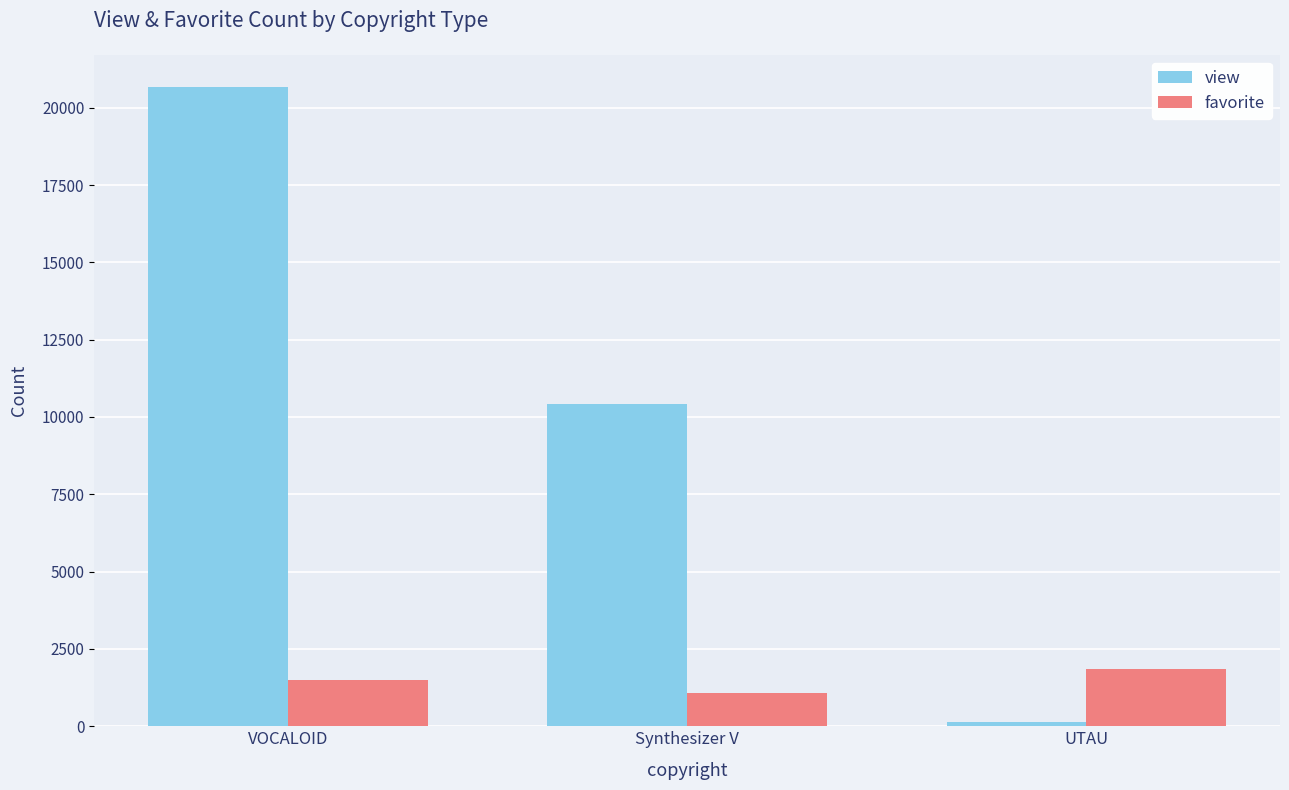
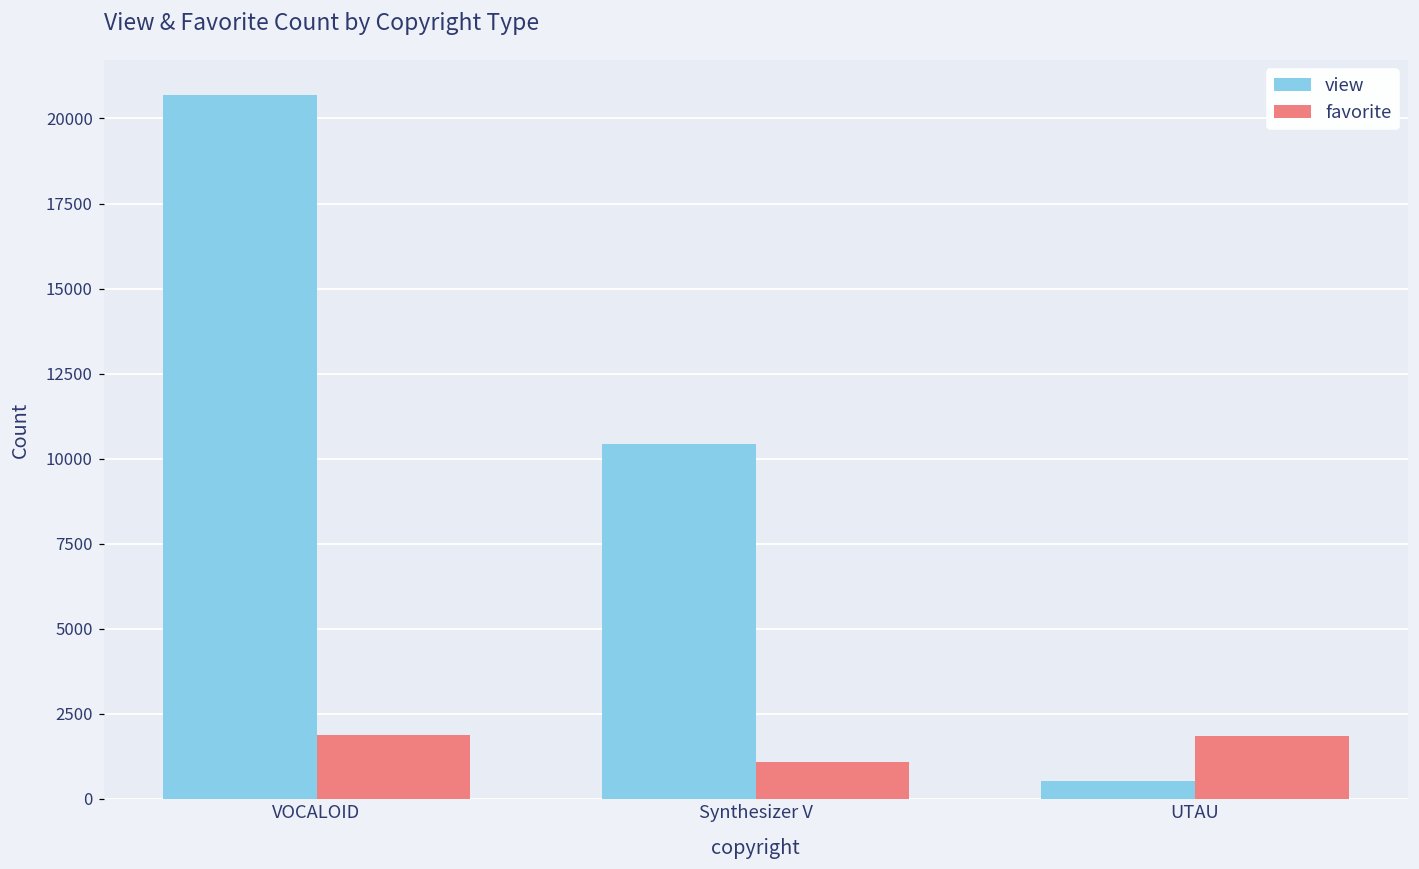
favorite, VOCALOID: 1500 -> 1900
view, UTAU: 100 -> 500
